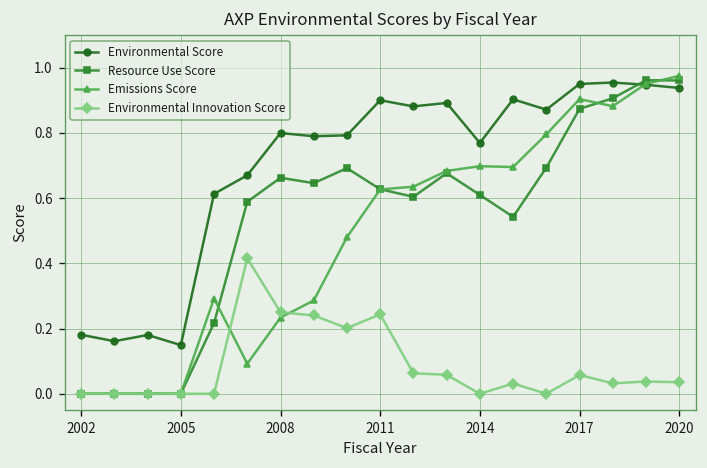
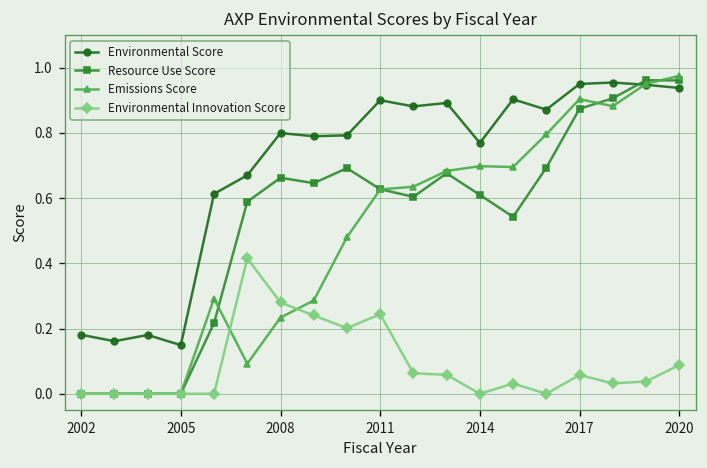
Environmental Innovation Score, 2008: 0.25 -> 0.28
Environmental Innovation Score, 2020: 0.04 -> 0.09
